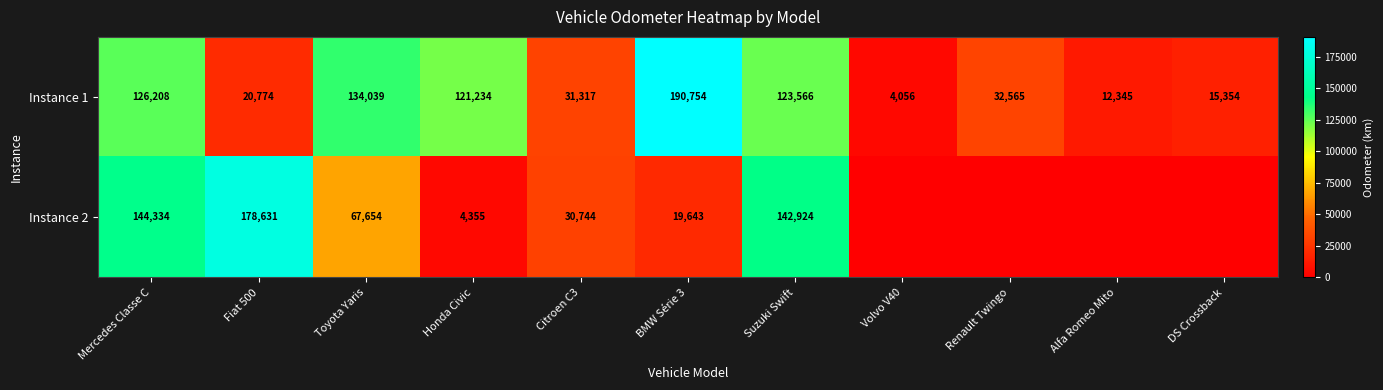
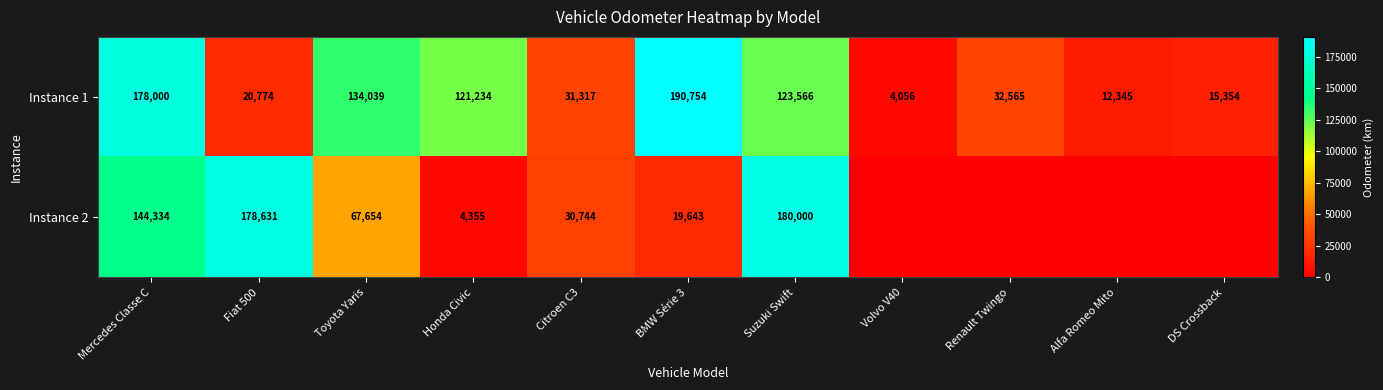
Instance 1, Mercedes Classe C: 126,208 -> 178,000
Instance 2, Suzuki Swift: 142,924 -> 180,000
